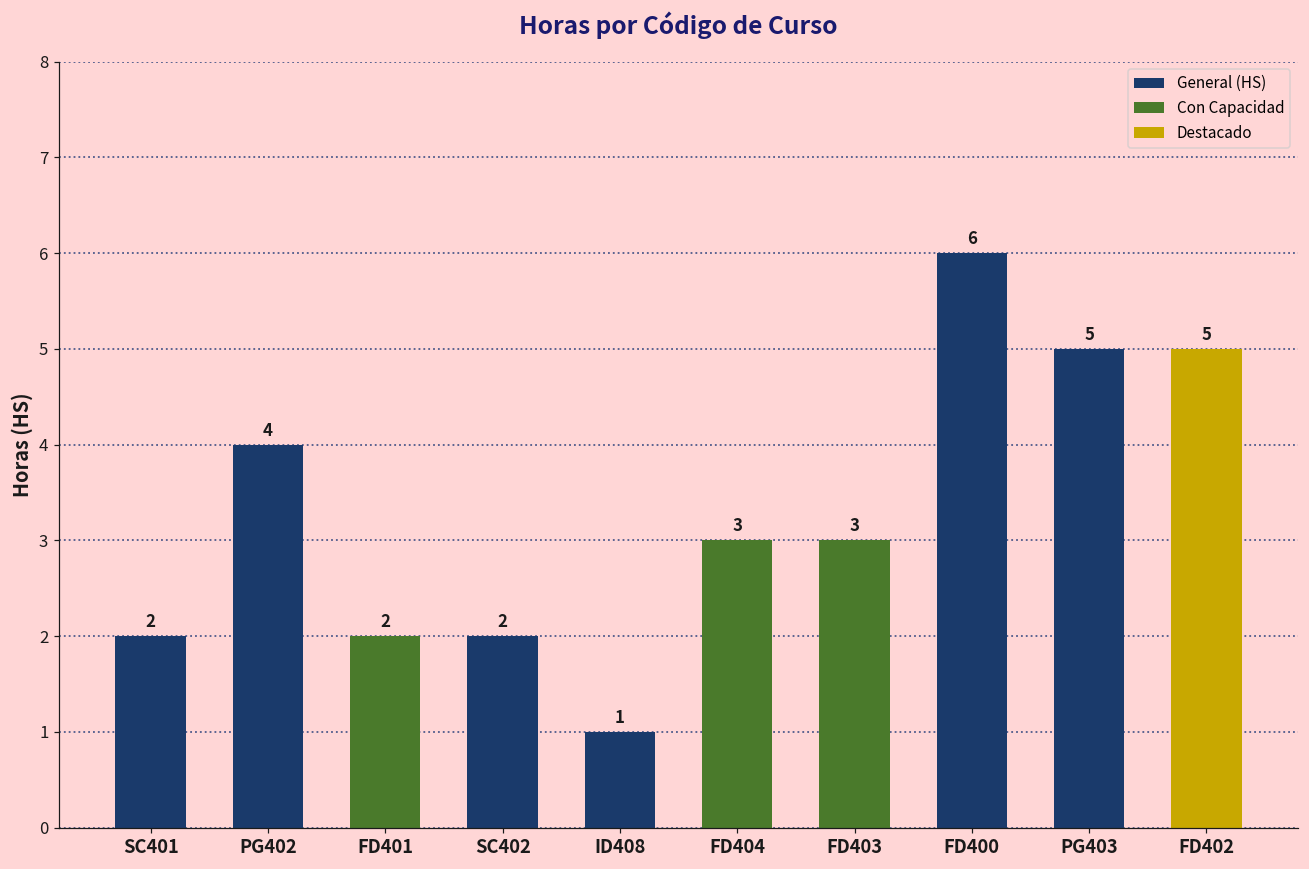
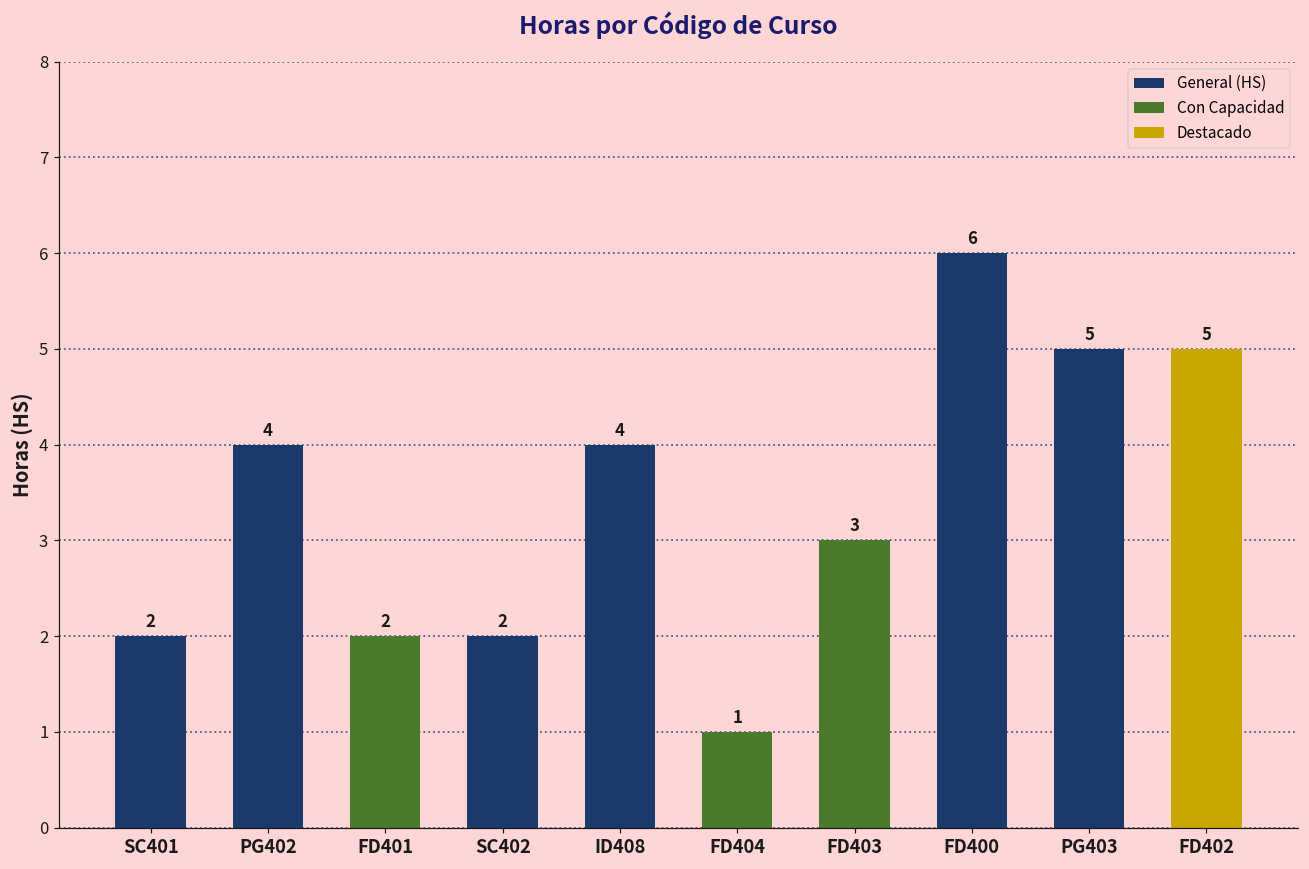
ID408: 1 -> 4
FD404: 3 -> 1
